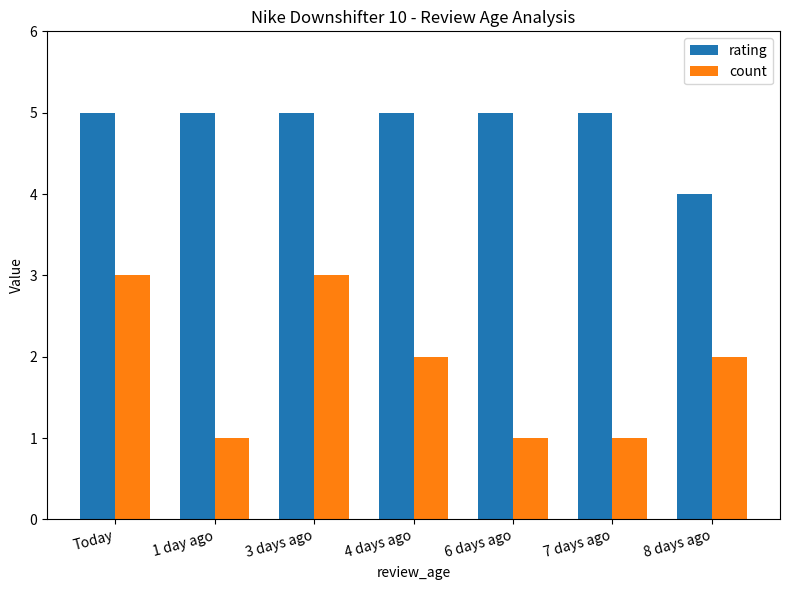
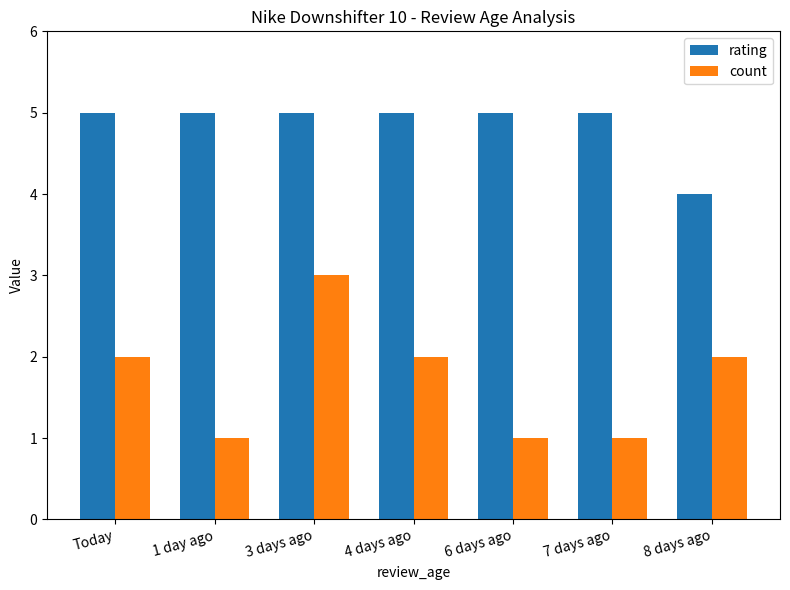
count, Today: 3 -> 2
